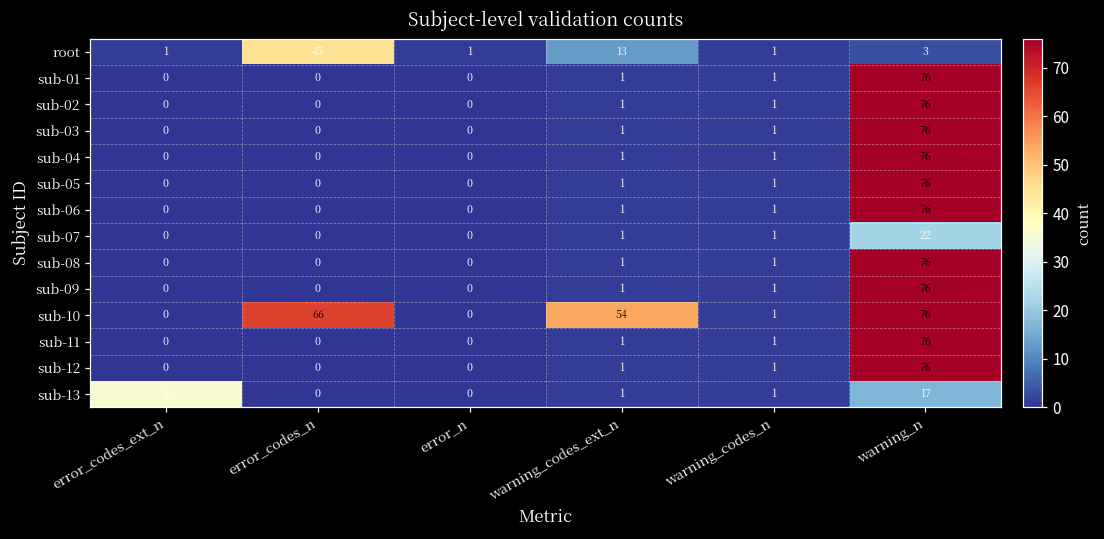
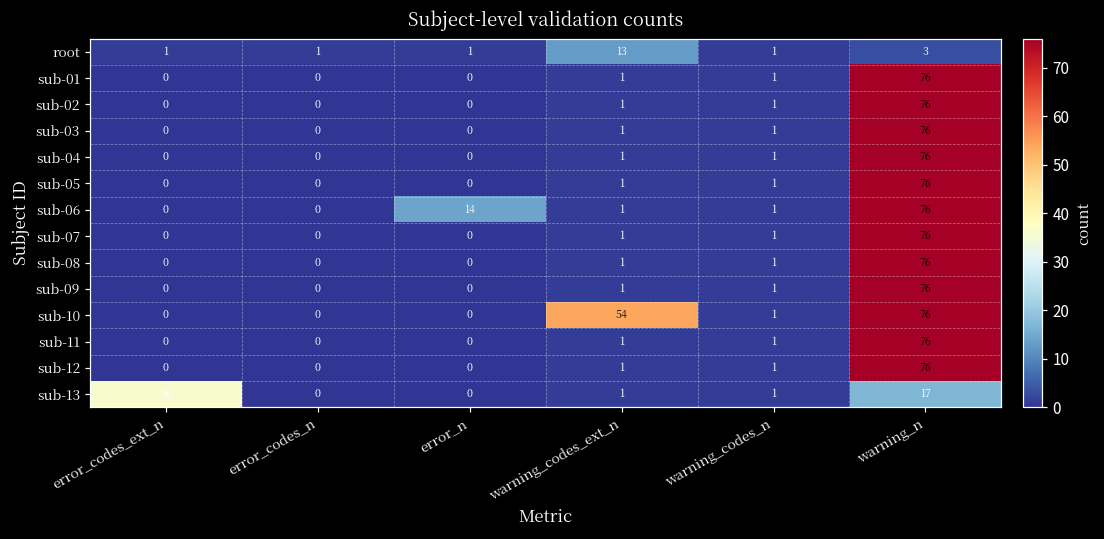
root, error_codes_n: 45 -> 1
sub-06, error_n: 0 -> 14
sub-07, warning_n: 22 -> 76
sub-10, error_codes_n: 66 -> 0
